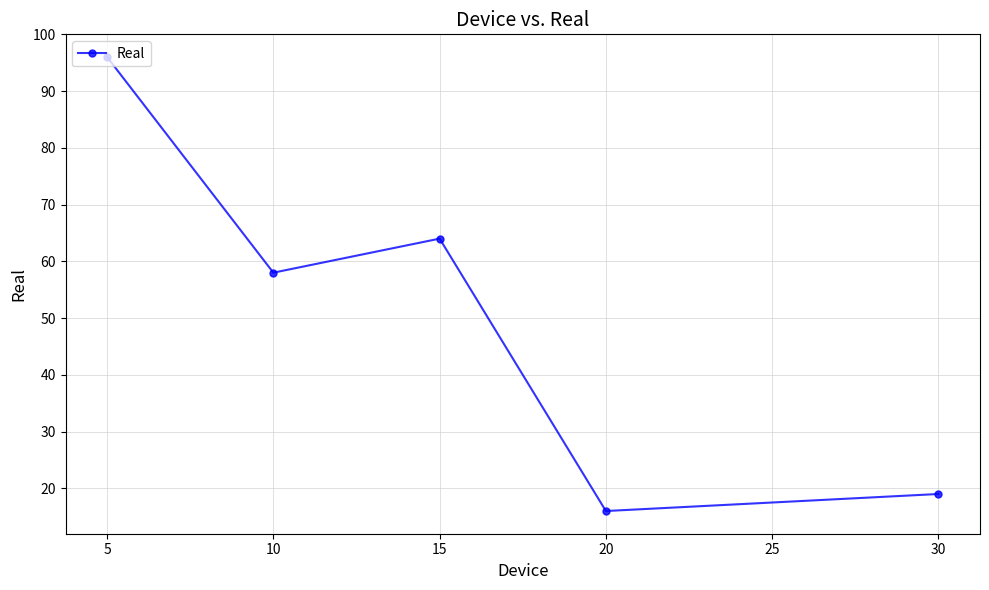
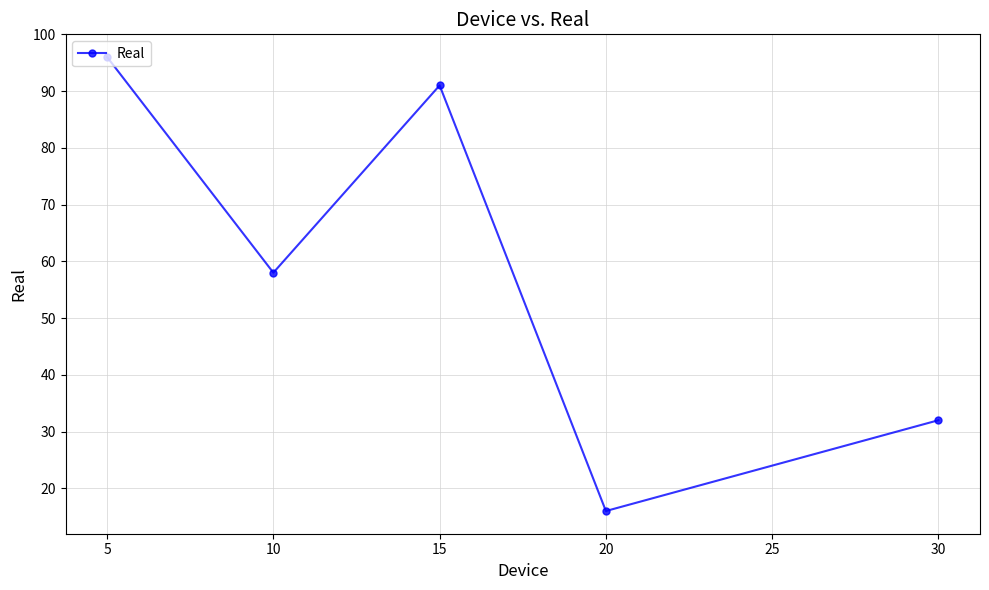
15: 64 -> 91
30: 19 -> 32
